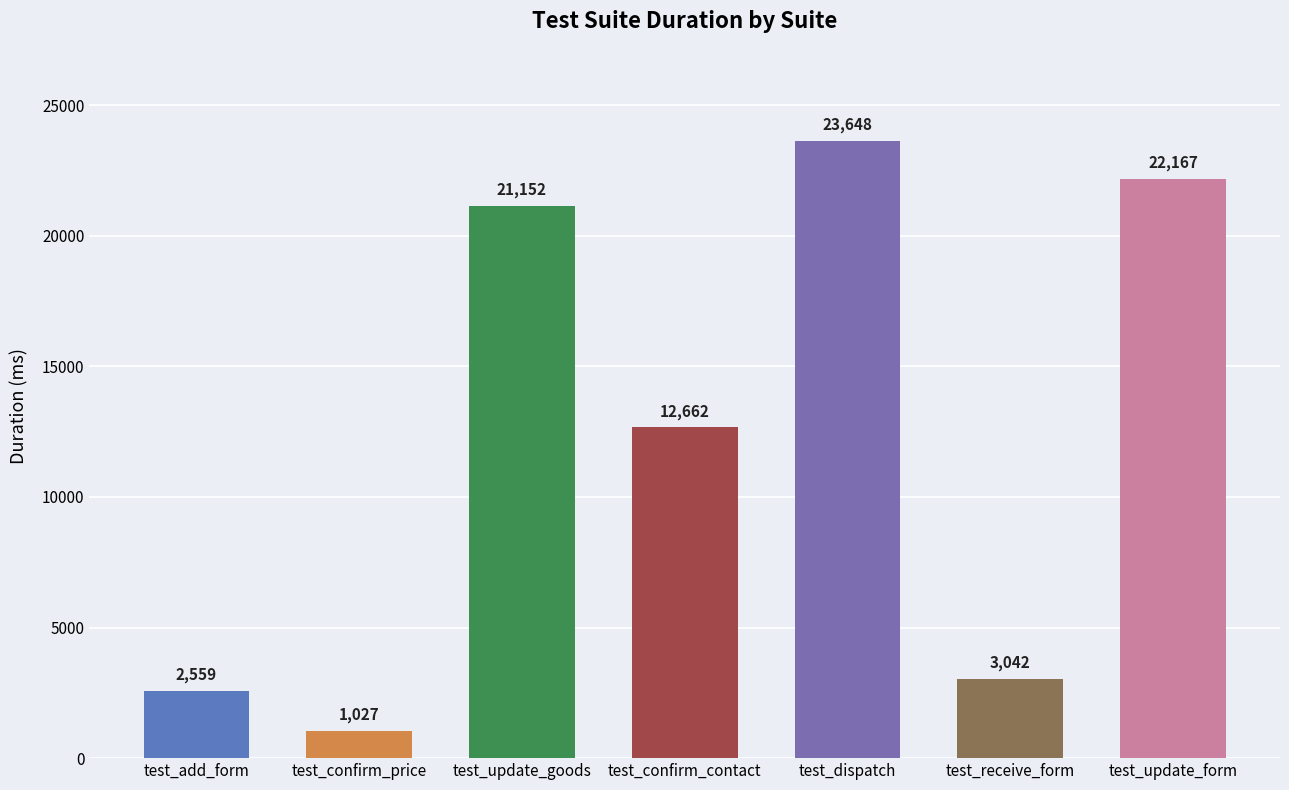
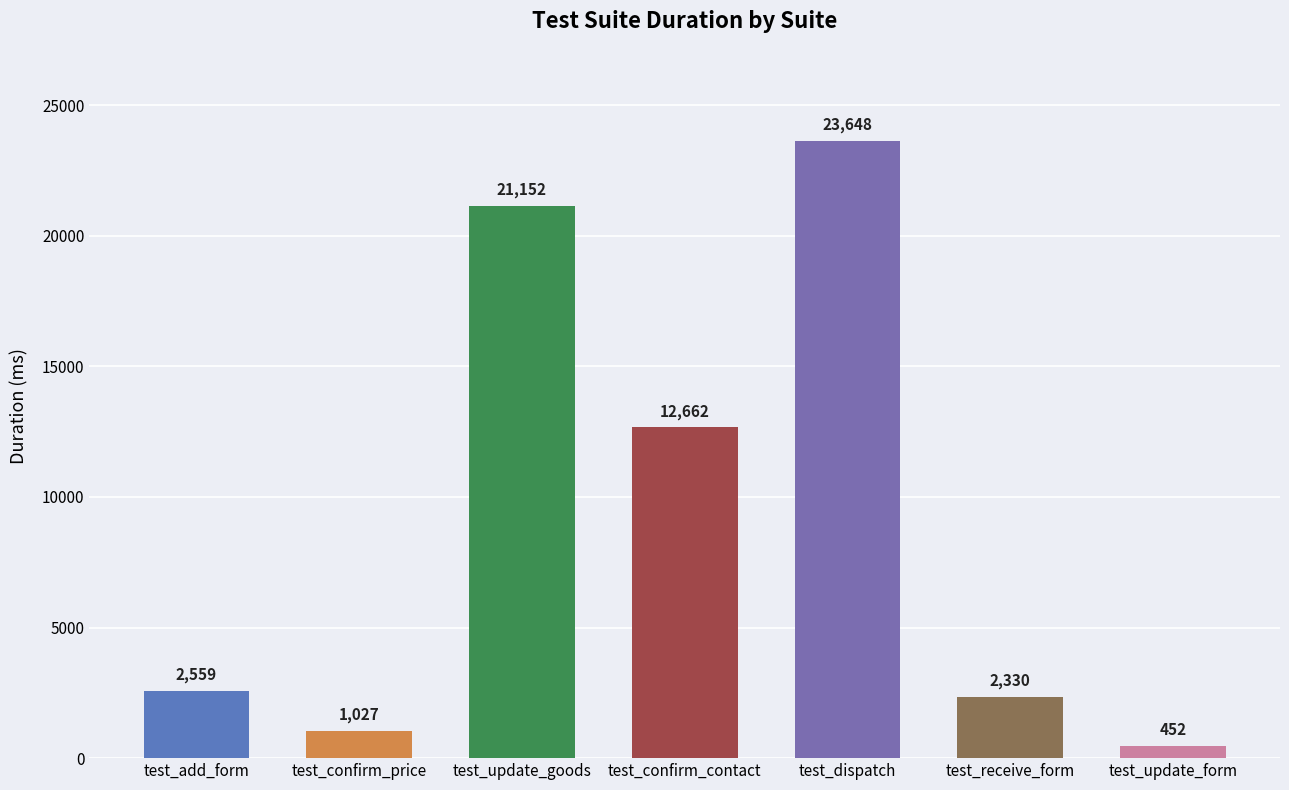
test_receive_form: 3,042 -> 2,330
test_update_form: 22,167 -> 452
